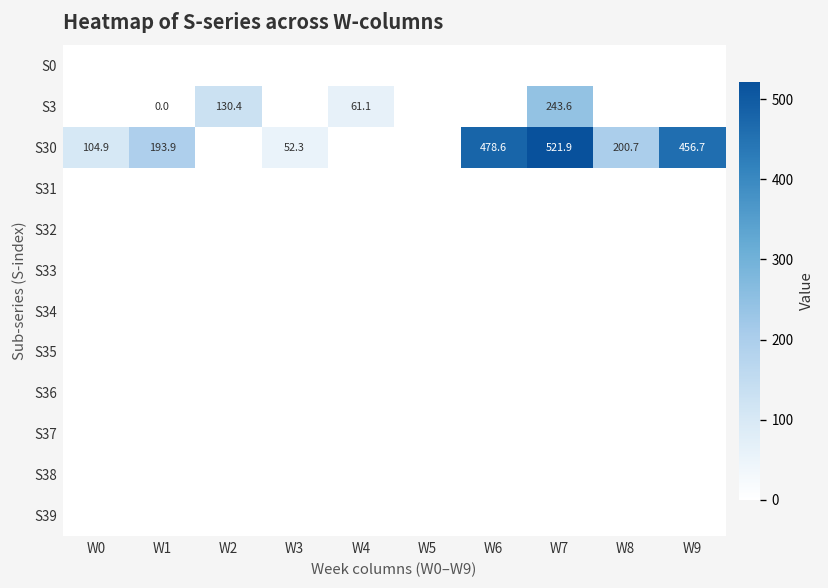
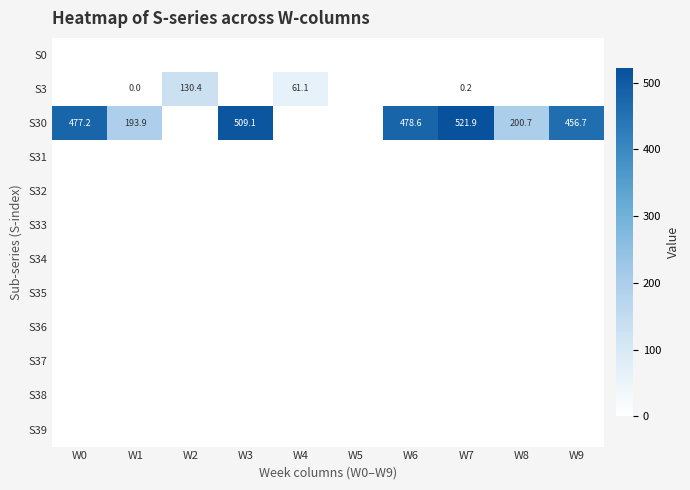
S3, W7: 243.6 -> 0.2
S30, W0: 104.9 -> 477.2
S30, W3: 52.3 -> 509.1
